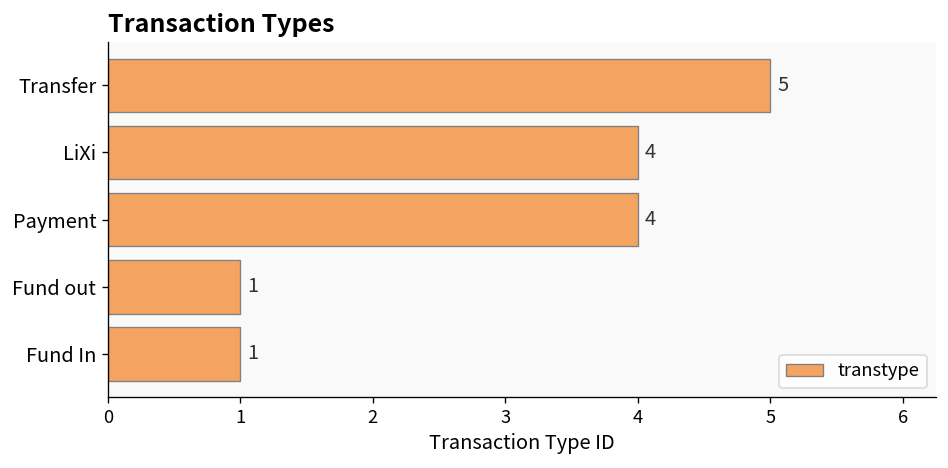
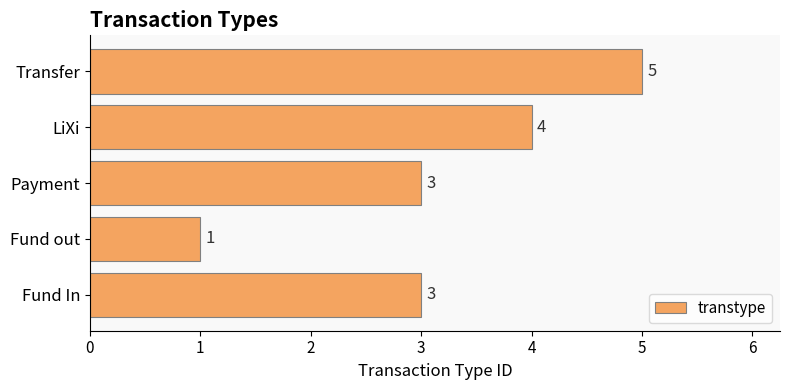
Payment: 4 -> 3
Fund In: 1 -> 3
